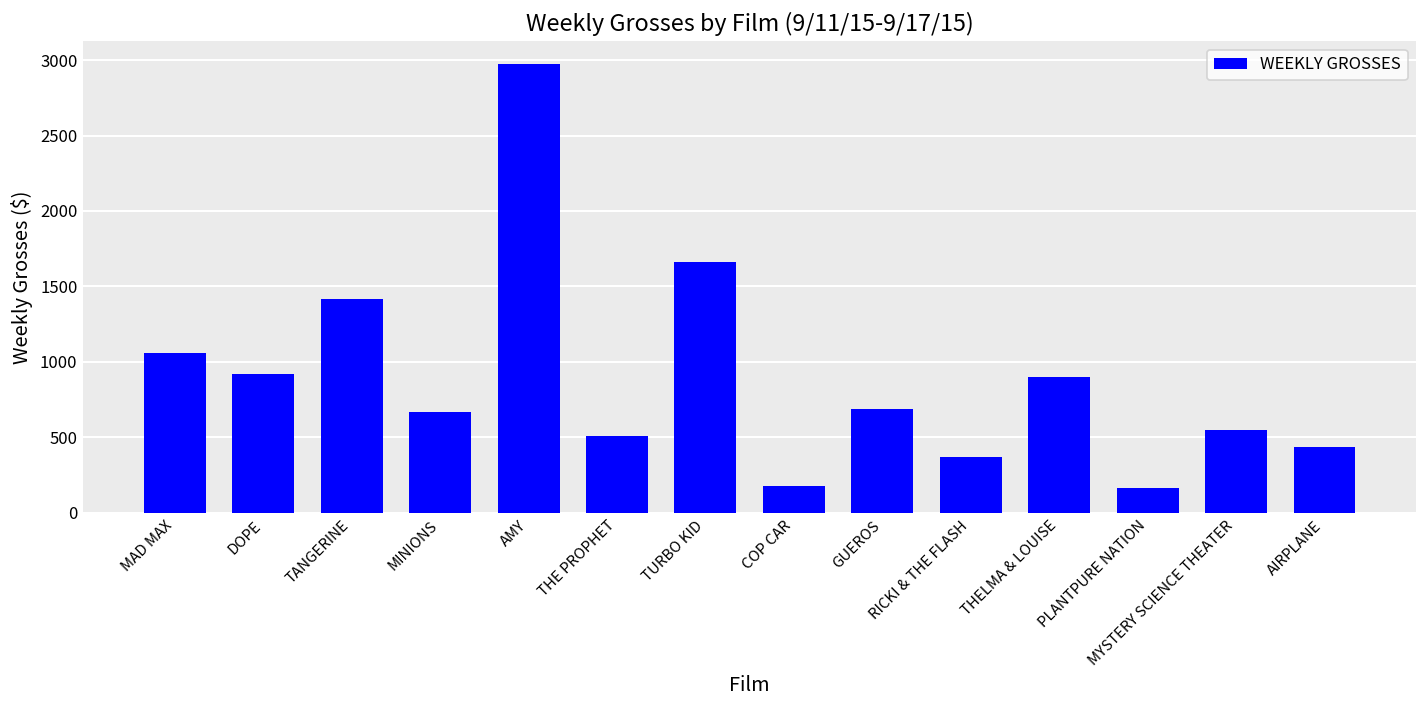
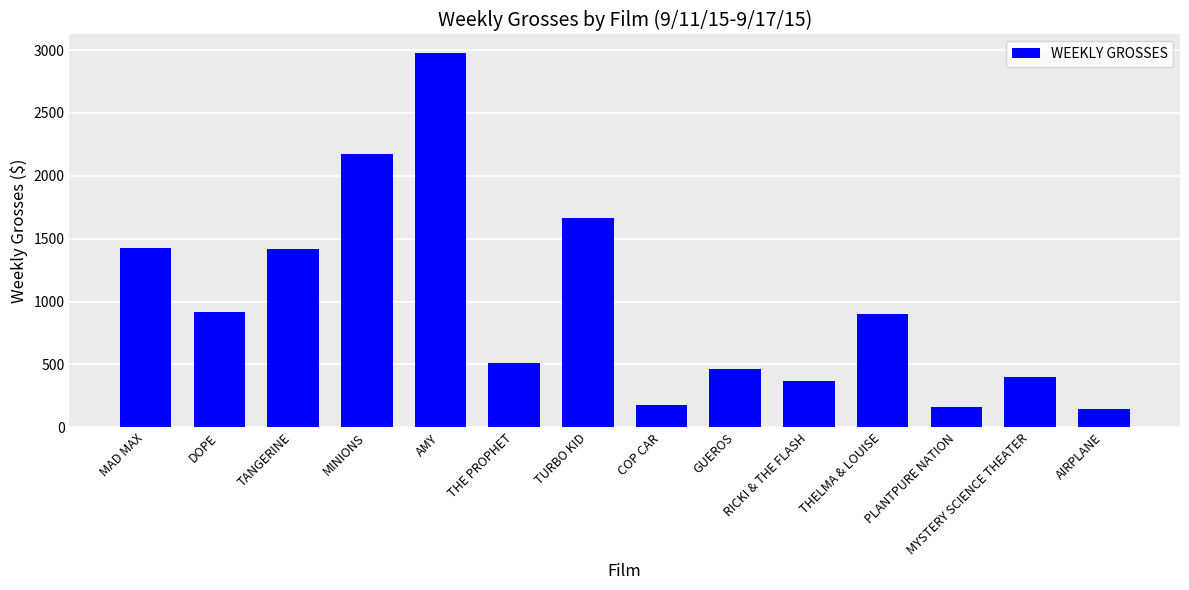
MAD MAX: 1060 -> 1430
MINIONS: 670 -> 2170
GUEROS: 690 -> 460
MYSTERY SCIENCE THEATER: 550 -> 400
AIRPLANE: 440 -> 150
